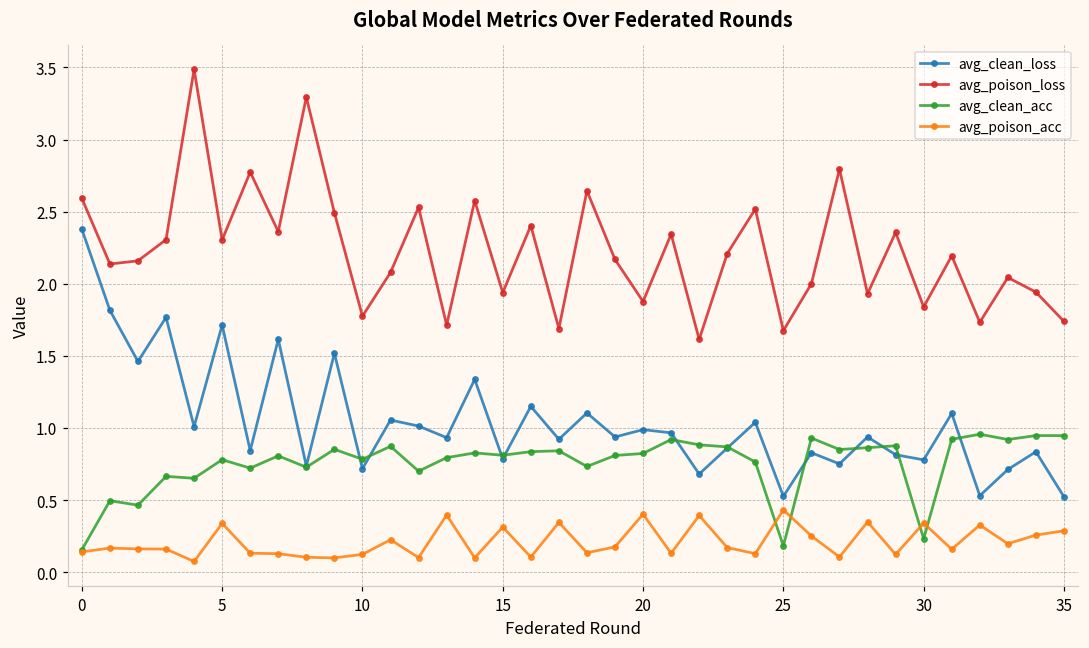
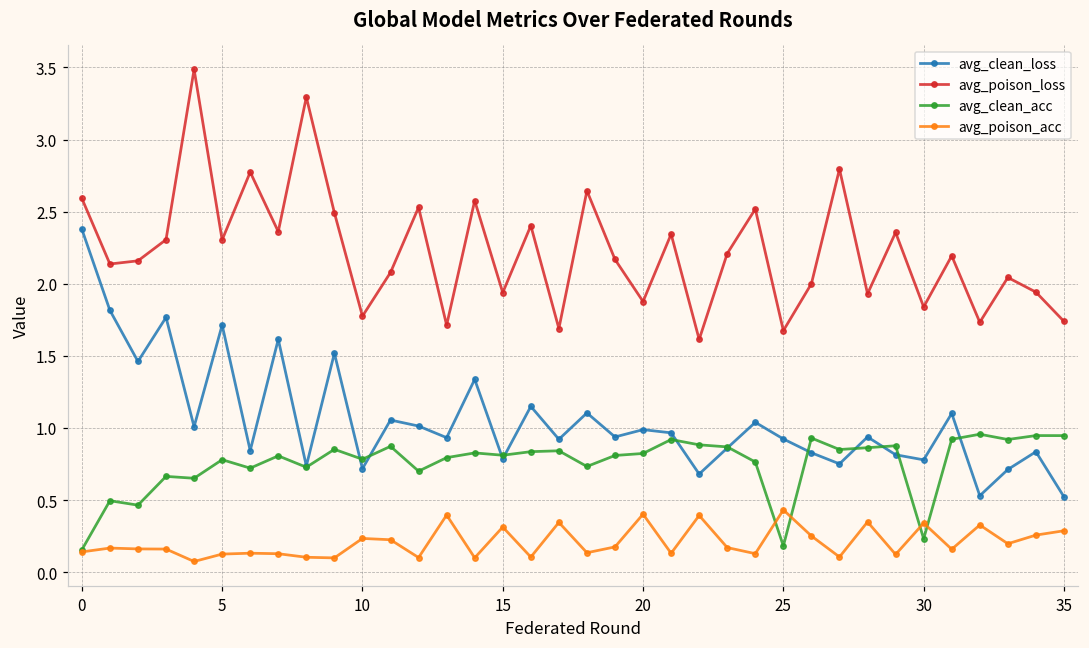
avg_poison_acc, 5: 0.34 -> 0.13
avg_poison_acc, 10: 0.12 -> 0.23
avg_clean_loss, 25: 0.53 -> 0.92
